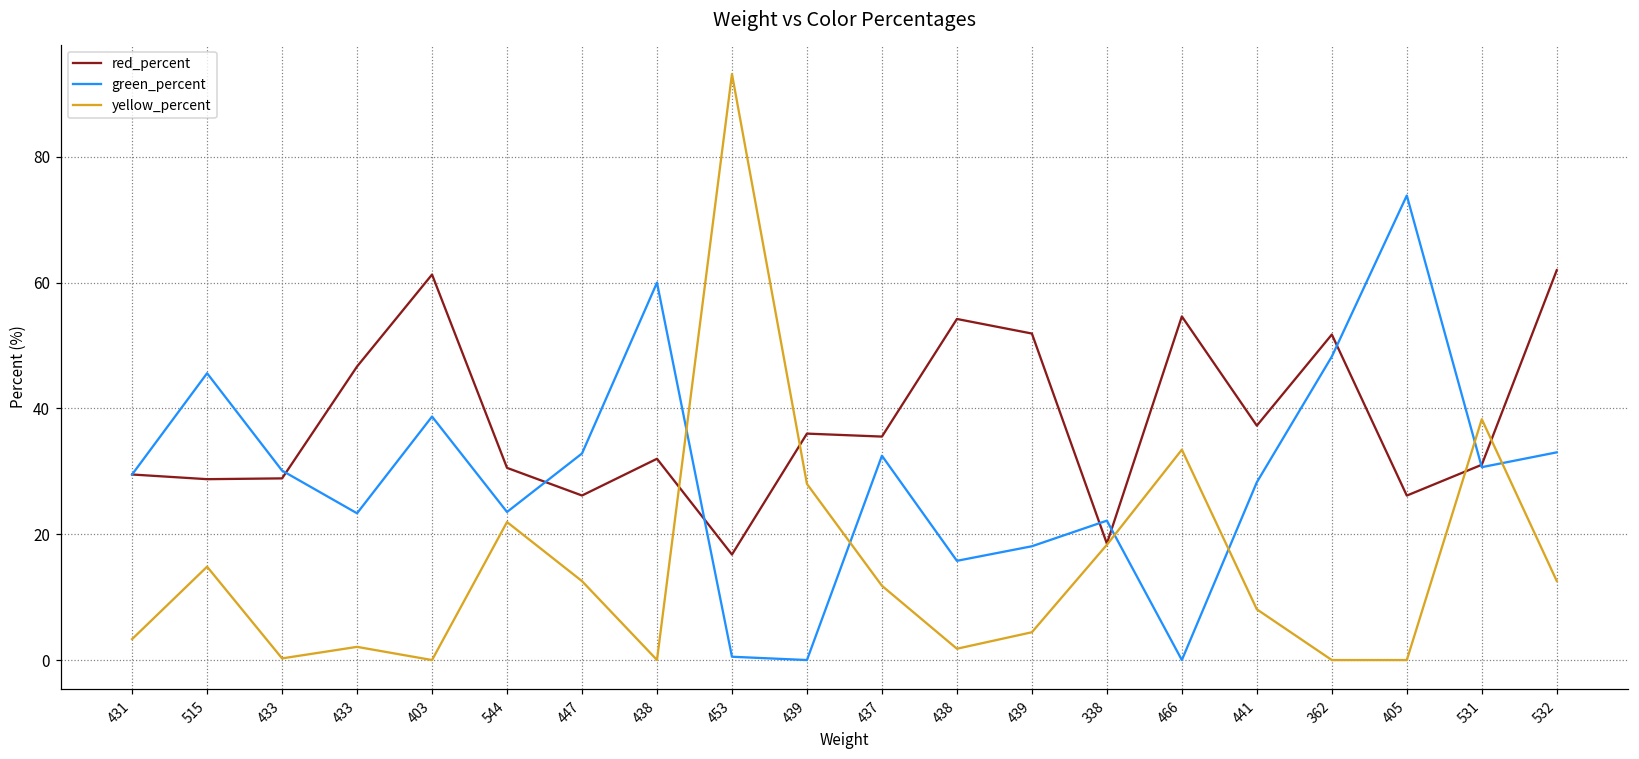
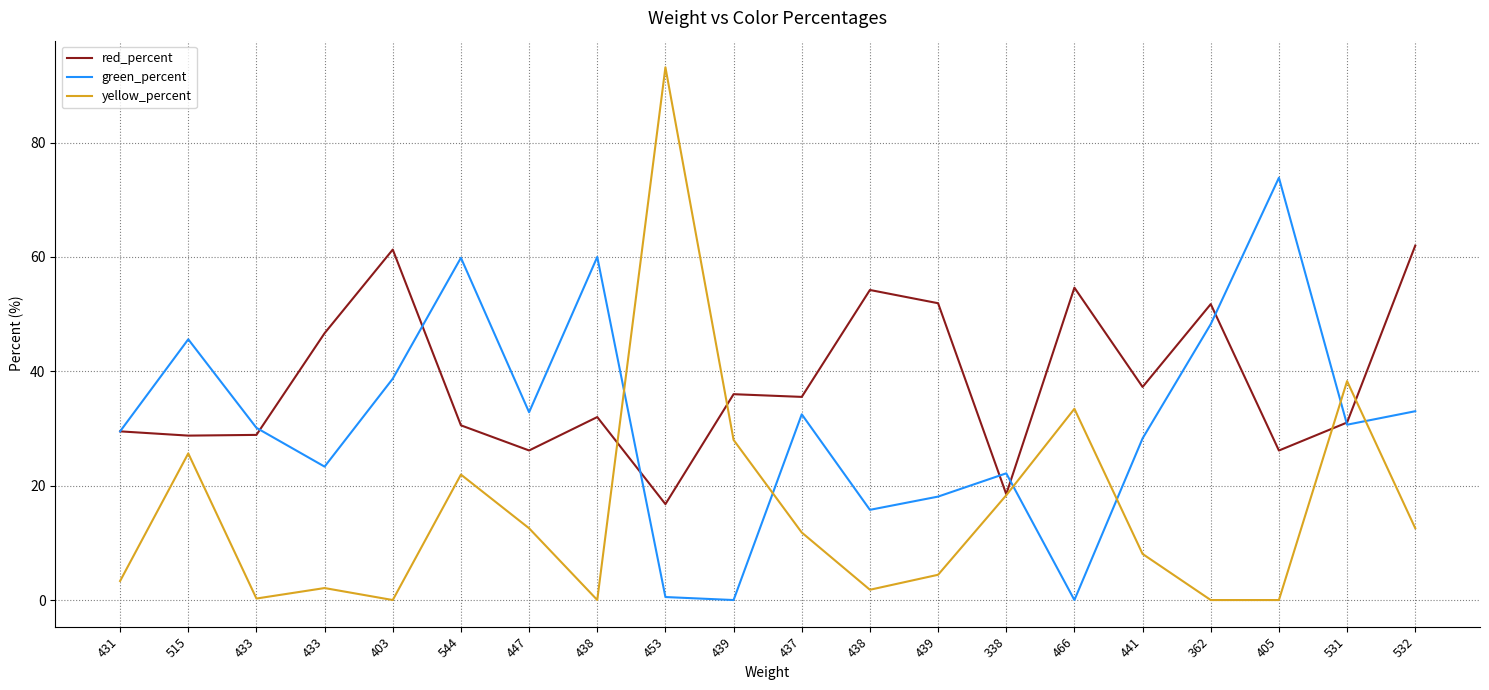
yellow_percent, 515: 15 -> 26
green_percent, 544: 24 -> 60
